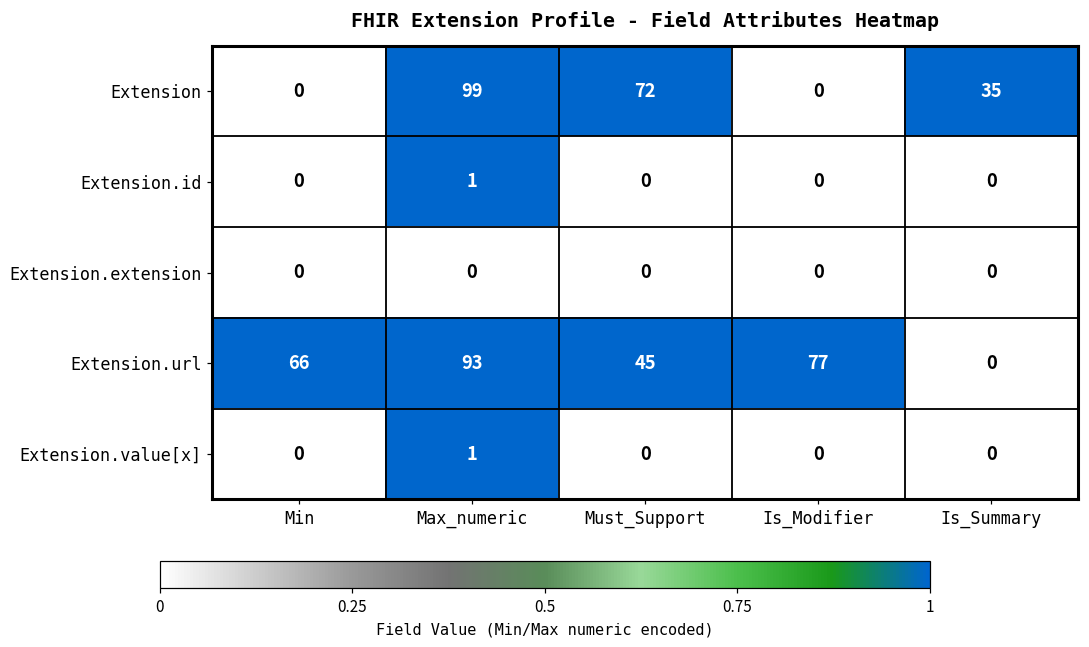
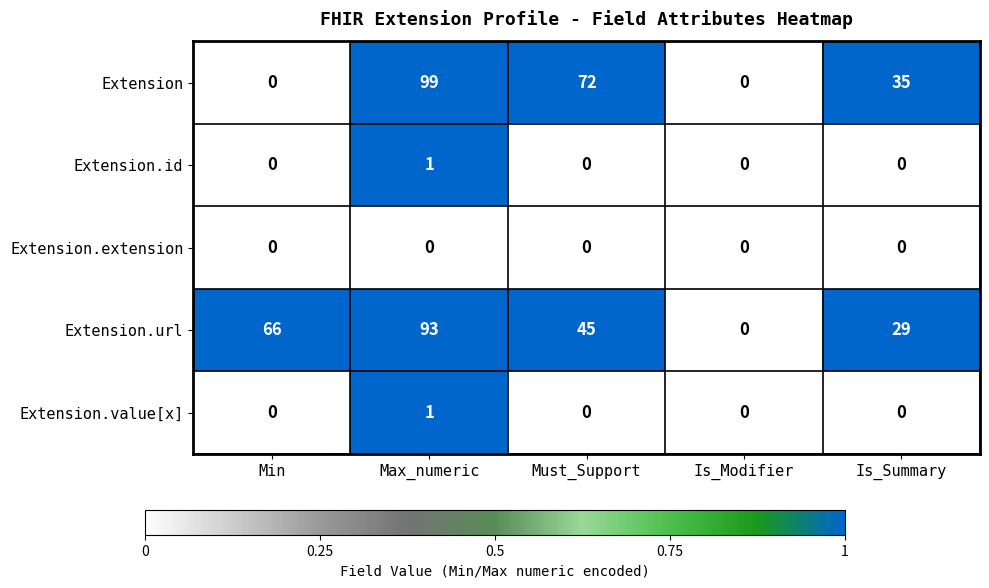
Extension.url, Is_Modifier: 77 -> 0
Extension.url, Is_Summary: 0 -> 29
